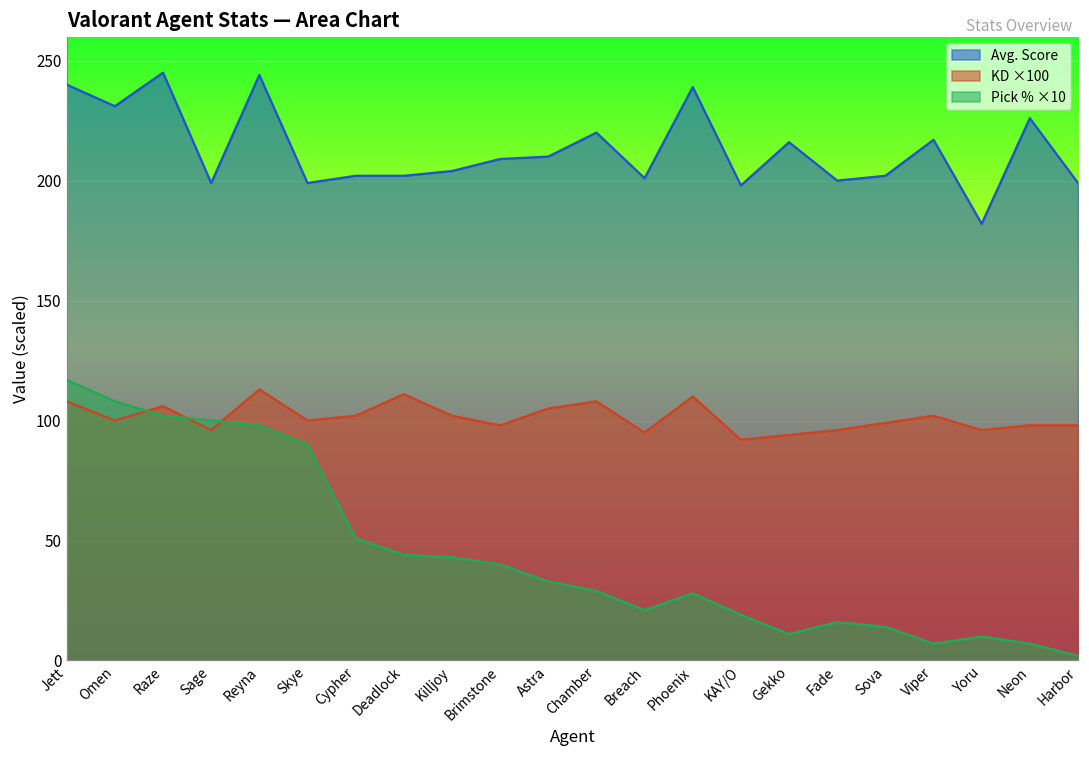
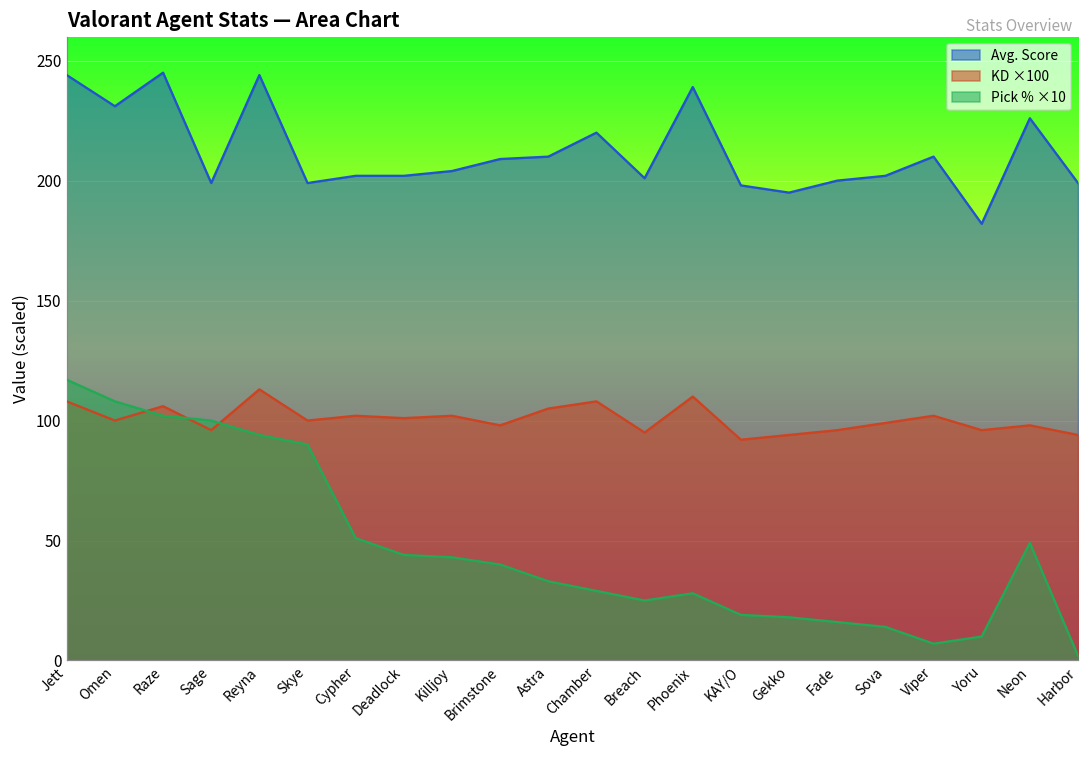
Avg. Score, Jett: 240 -> 244
Pick % ×10, Reyna: 98 -> 94
KD ×100, Deadlock: 111 -> 101
Pick % ×10, Breach: 21 -> 25
Avg. Score, Gekko: 216 -> 195
Pick % ×10, Gekko: 11 -> 18
Avg. Score, Viper: 217 -> 210
Pick % ×10, Neon: 7 -> 49
KD ×100, Harbor: 98 -> 94
